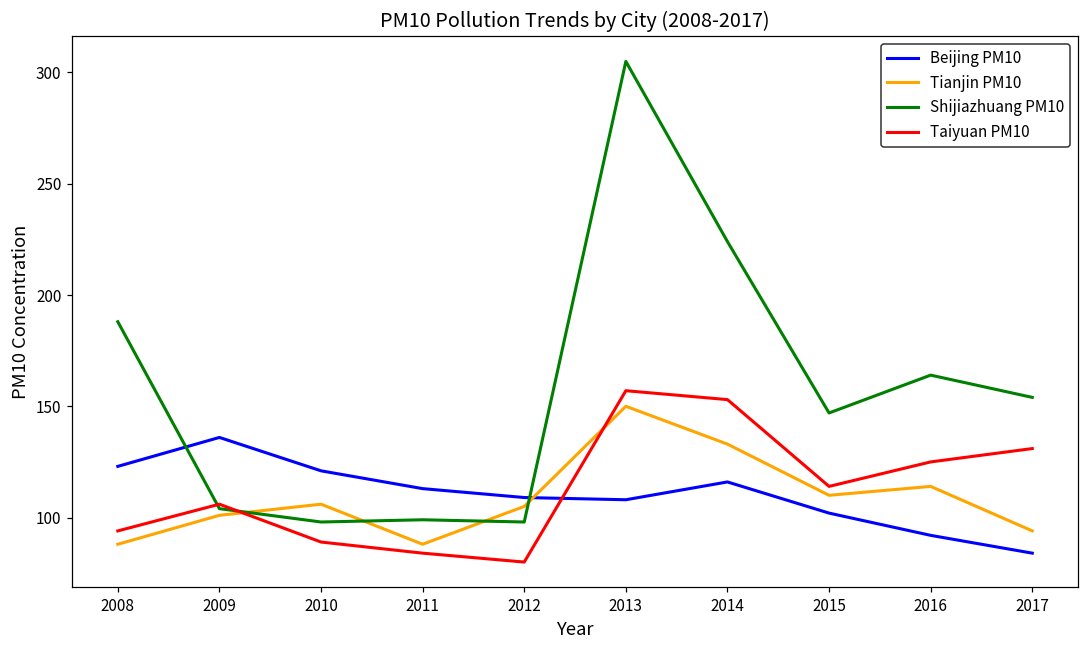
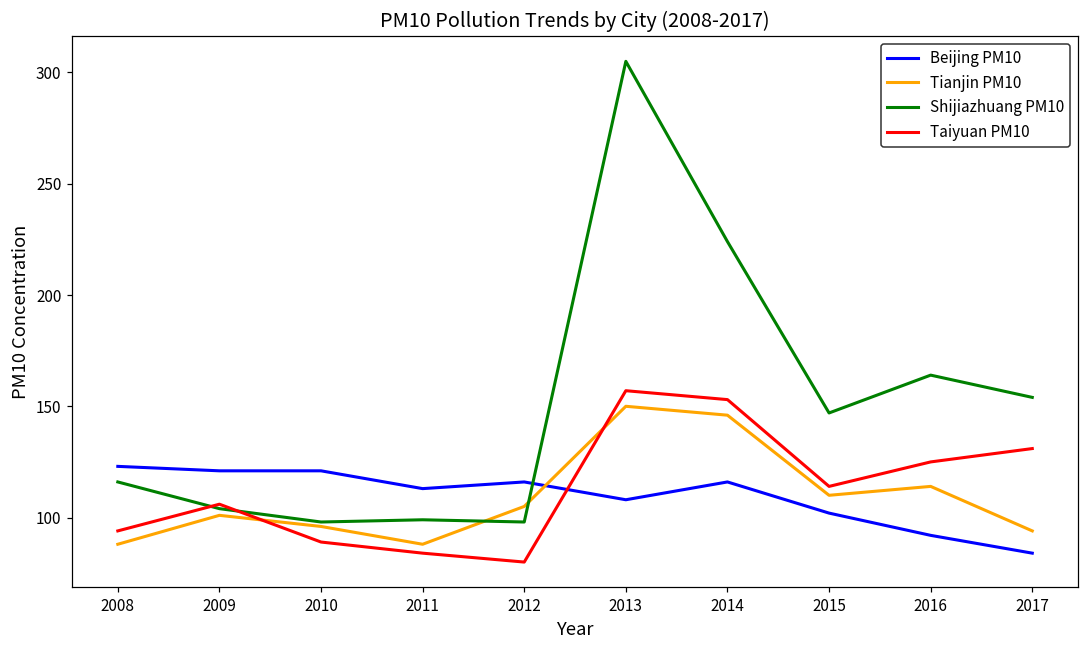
Shijiazhuang PM10, 2008: 188 -> 116
Beijing PM10, 2009: 136 -> 121
Tianjin PM10, 2010: 106 -> 96
Beijing PM10, 2012: 109 -> 116
Tianjin PM10, 2014: 133 -> 146
